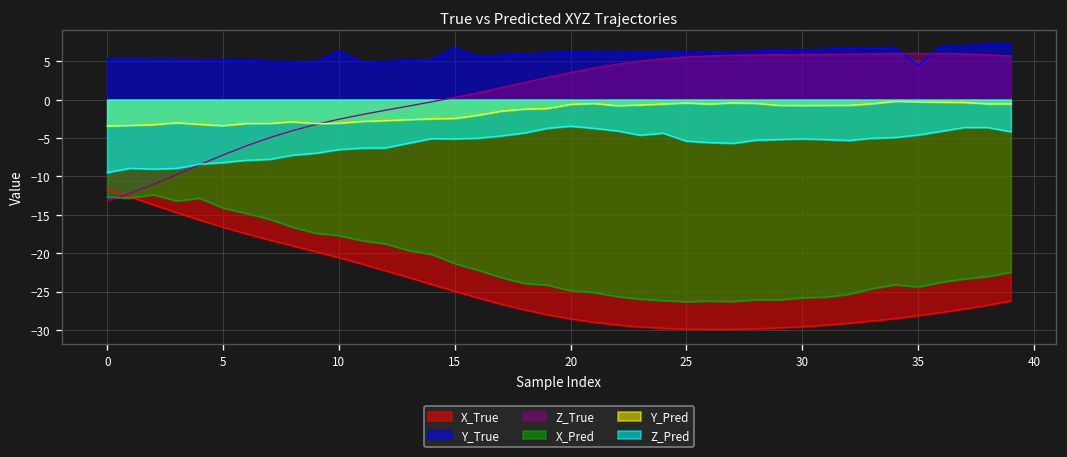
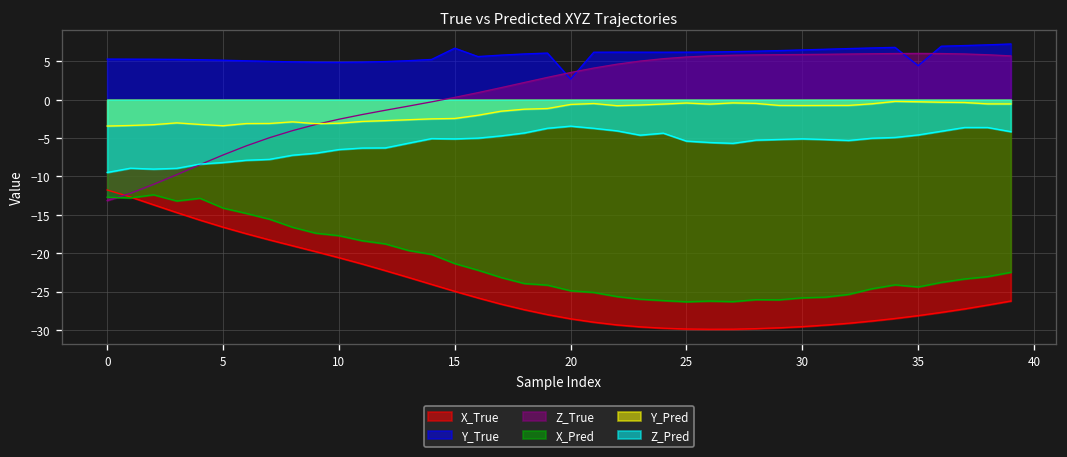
Y_True, 10: 6 -> 5
Y_True, 20: 6 -> 3
